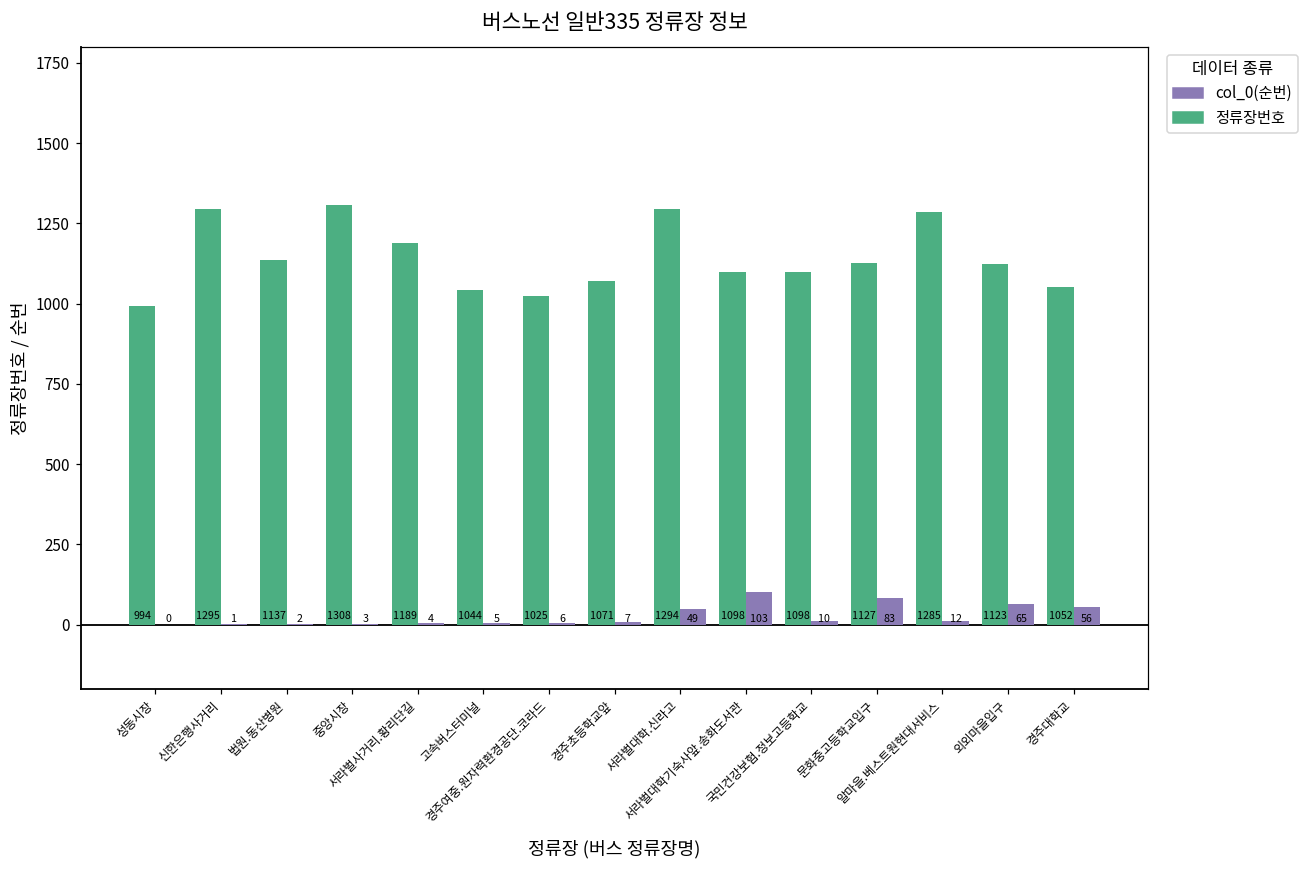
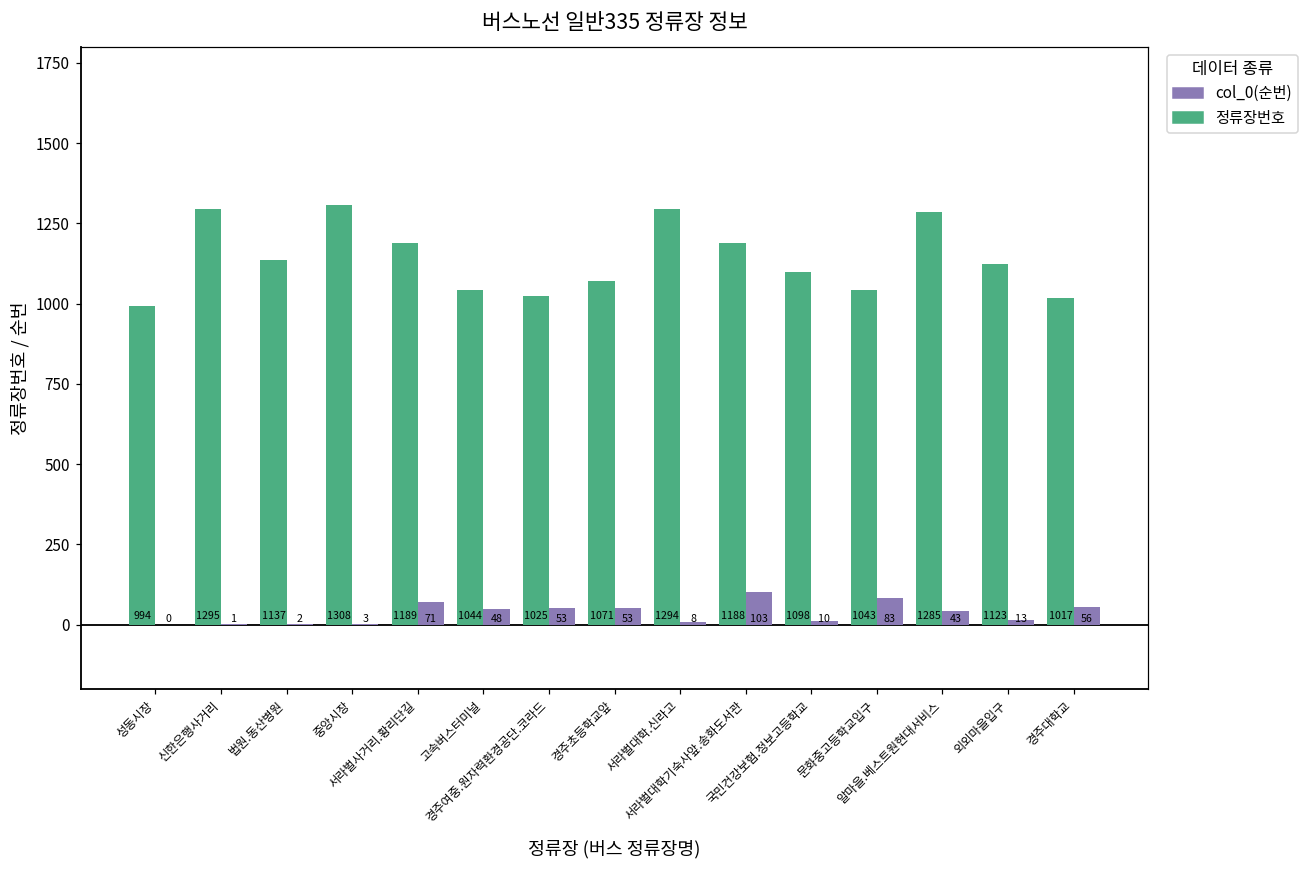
col_0(순번), 서라벌사거리.황리단길: 4 -> 71
col_0(순번), 고속버스터미널: 5 -> 48
col_0(순번), 경주여중.원자력환경공단.코라드: 6 -> 53
col_0(순번), 경주초등학교앞: 7 -> 53
col_0(순번), 서라벌대학.신라고: 49 -> 8
정류장번호, 서라벌대학기숙사앞.송화도서관: 1098 -> 1188
정류장번호, 문화중고등학교입구: 1127 -> 1043
col_0(순번), 알마을.베스트원현대서비스: 12 -> 43
col_0(순번), 외외마을입구: 65 -> 13
정류장번호, 경주대학교: 1052 -> 1017
